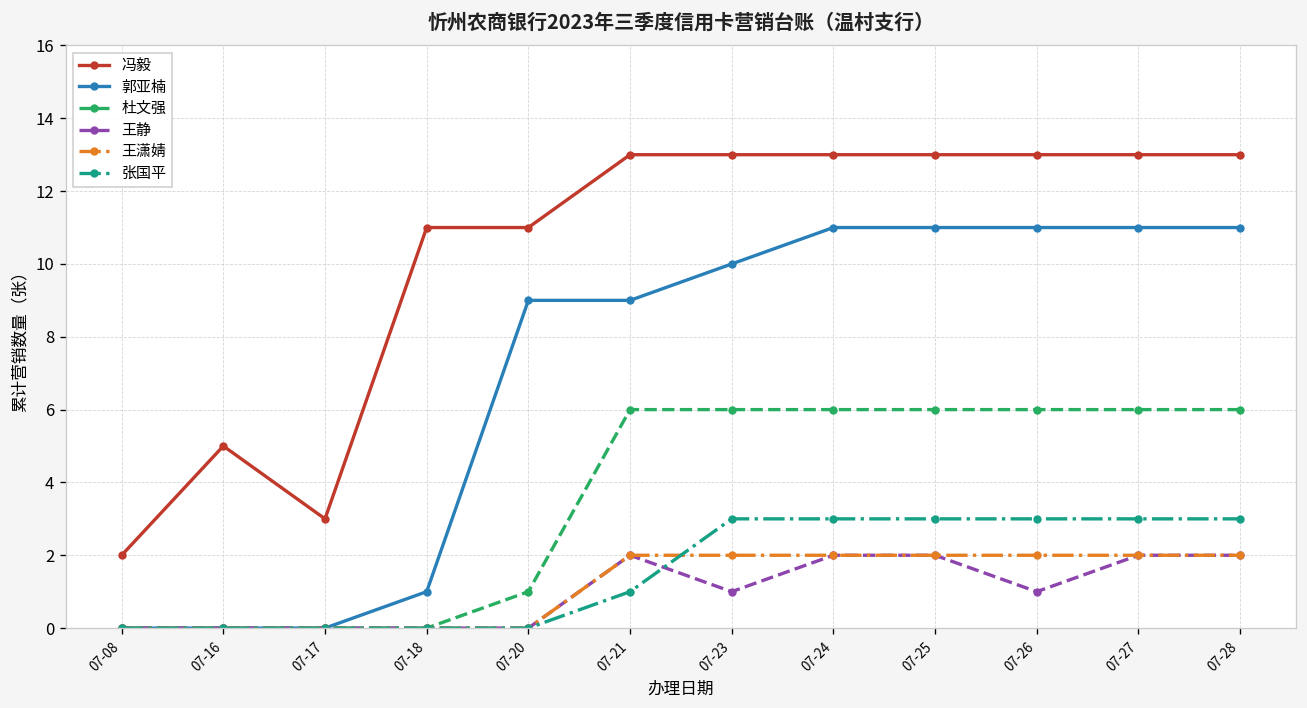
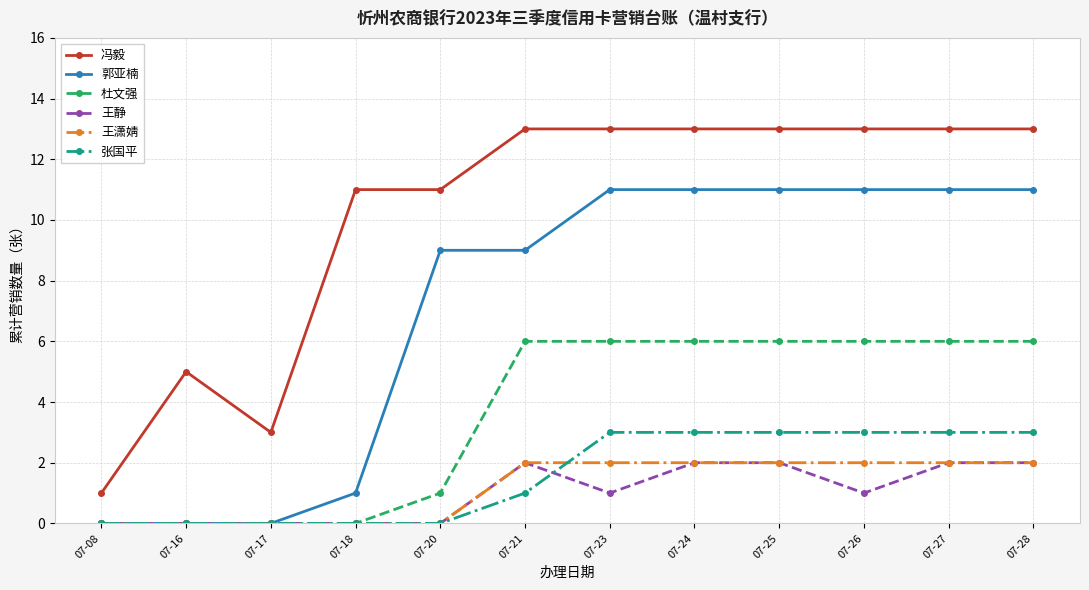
冯毅, 07-08: 2 -> 1
郭亚楠, 07-23: 10 -> 11
